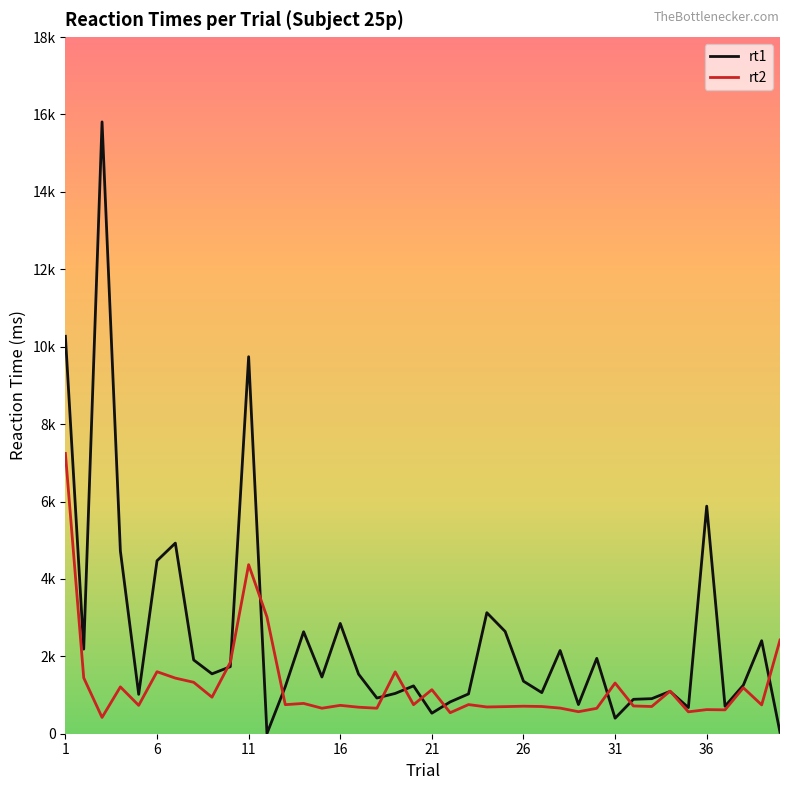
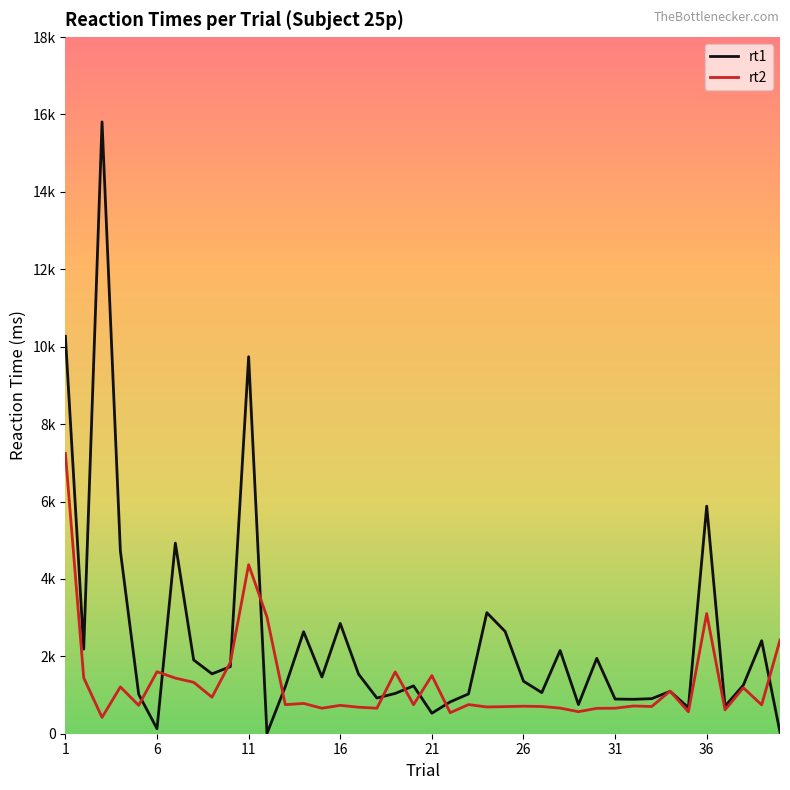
rt1, 6: 4500 -> 100
rt2, 21: 1100 -> 1500
rt1, 31: 400 -> 900
rt2, 31: 1300 -> 700
rt2, 36: 600 -> 3100
